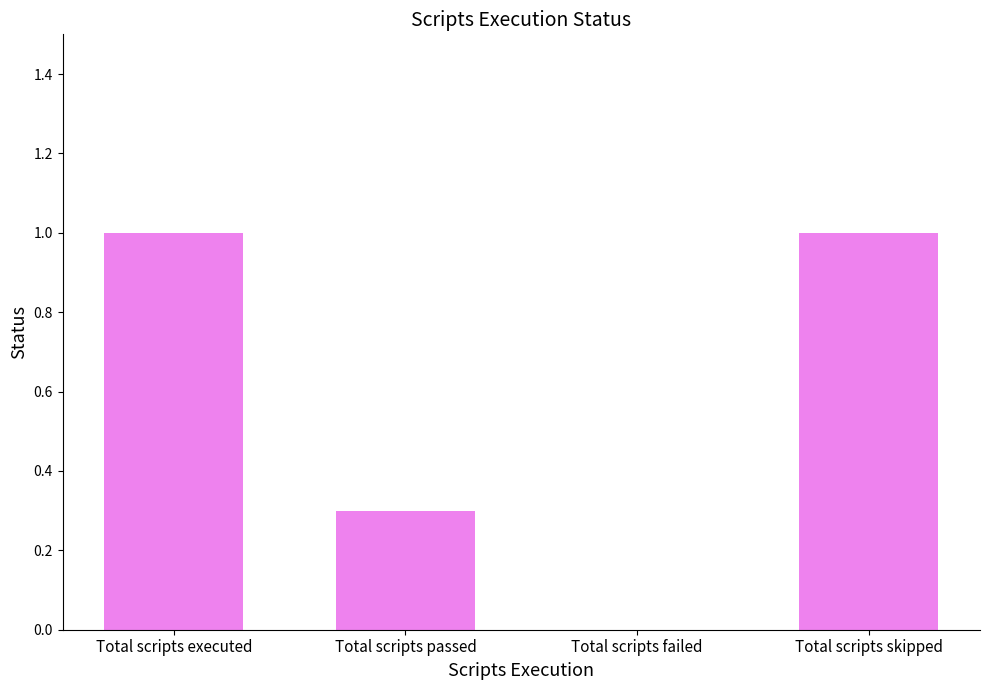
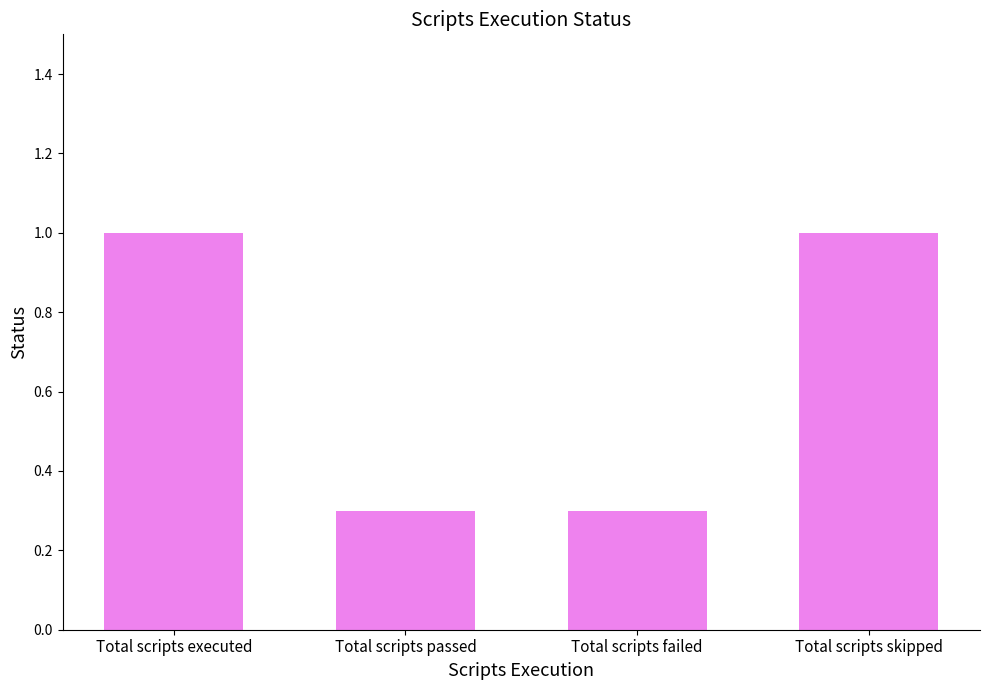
Total scripts failed: 0.0 -> 0.3
